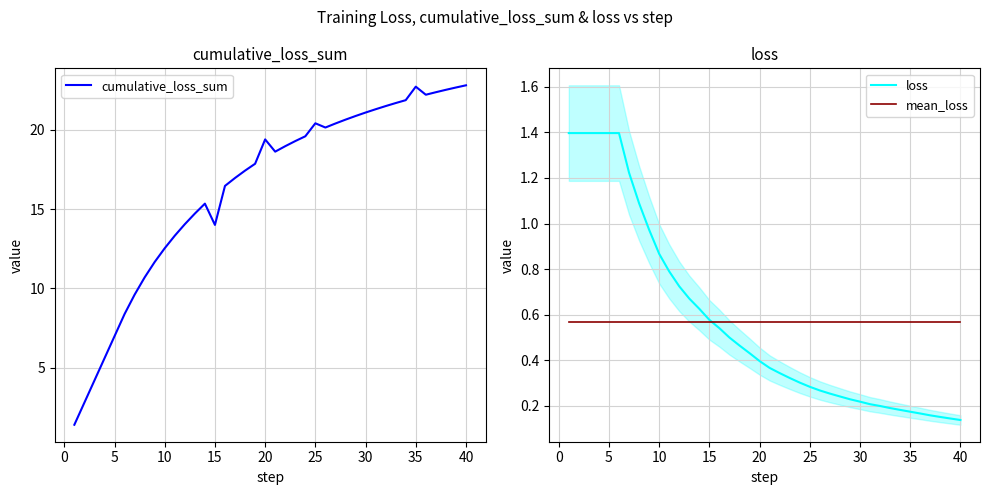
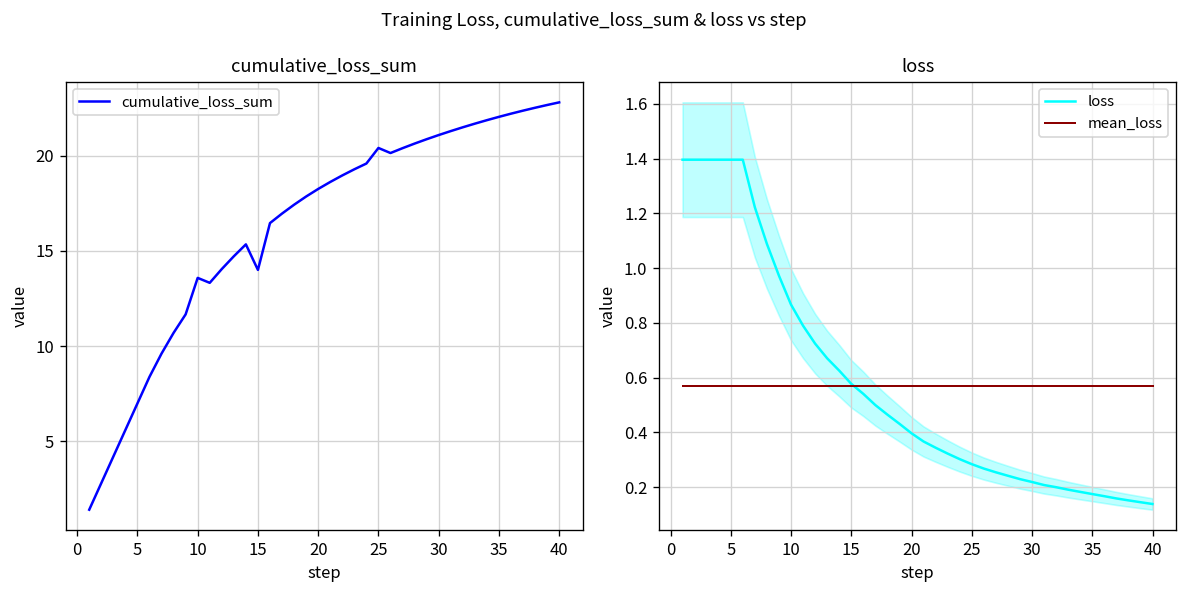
cumulative_loss_sum, 10: 12.5 -> 13.6
cumulative_loss_sum, 20: 19.4 -> 18.3
cumulative_loss_sum, 35: 22.7 -> 22.0
